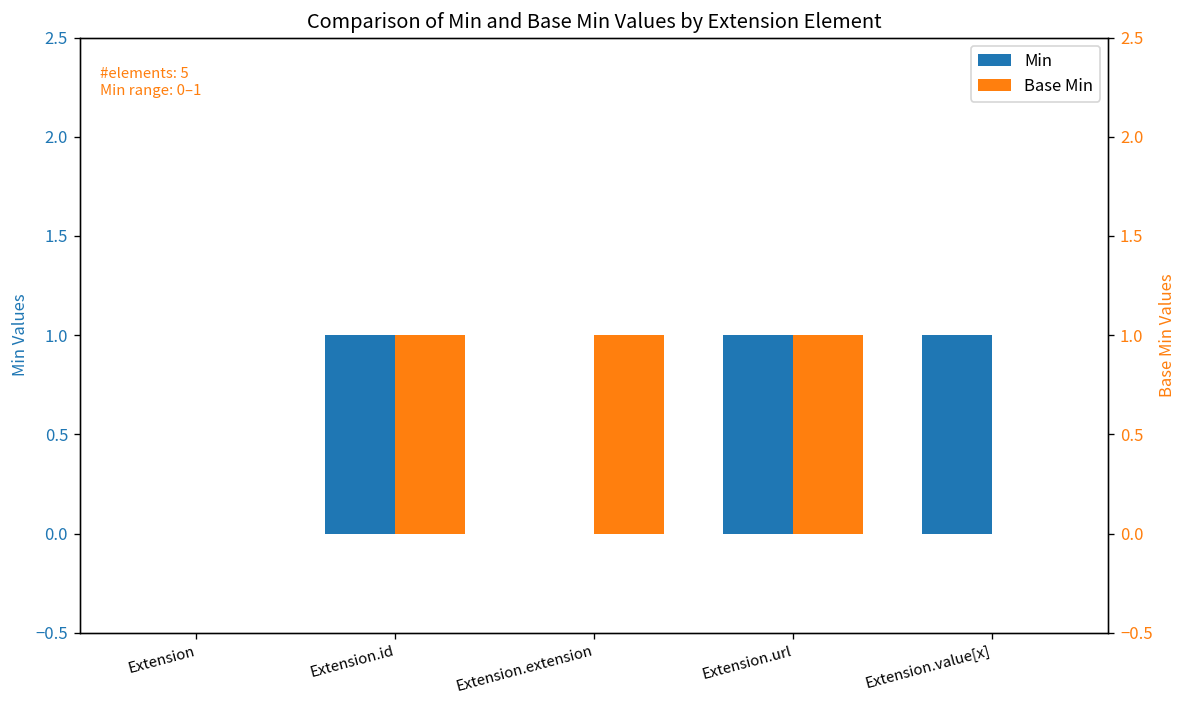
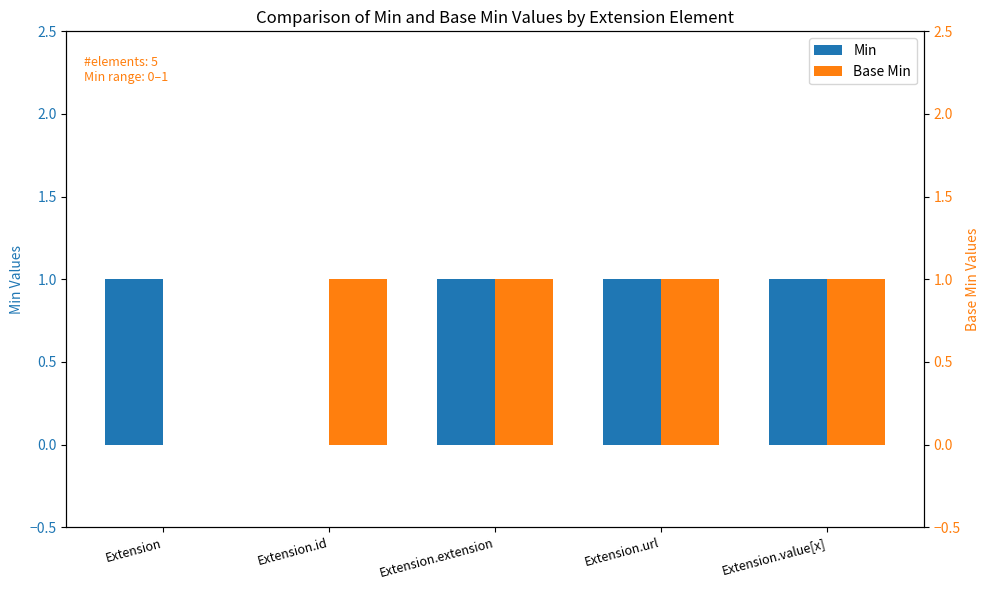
Min, Extension: 0 -> 1
Min, Extension.id: 1 -> 0
Min, Extension.extension: 0 -> 1
Base Min, Extension.value[x]: 0 -> 1
